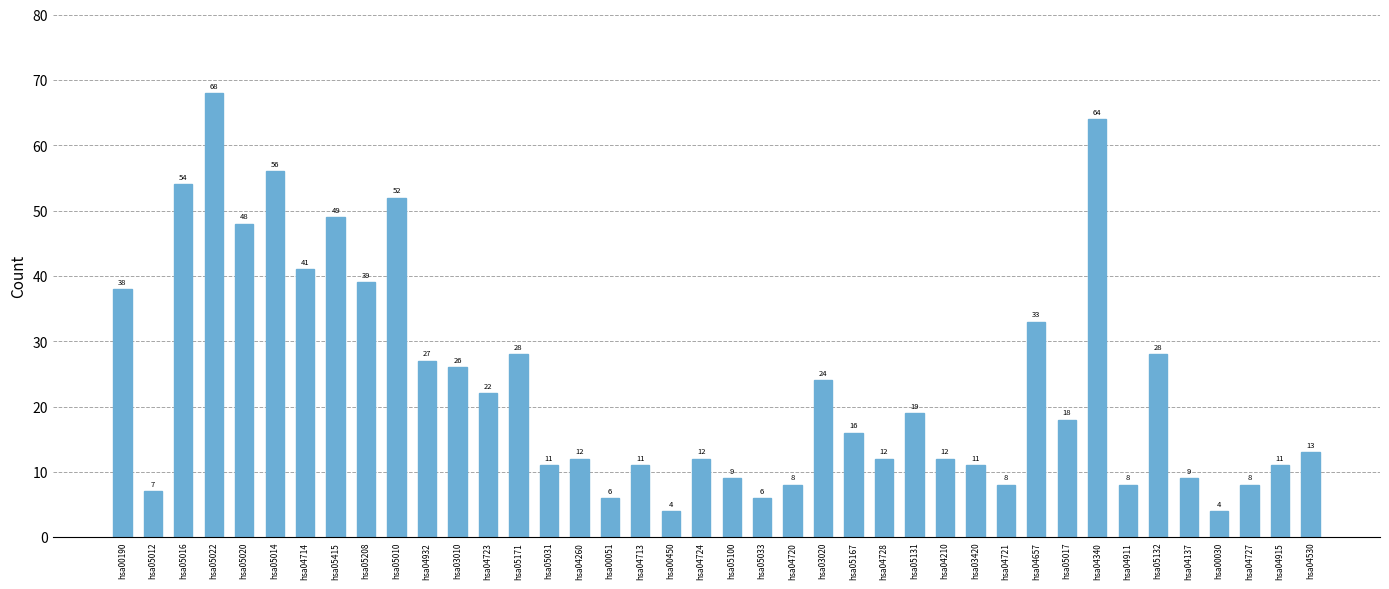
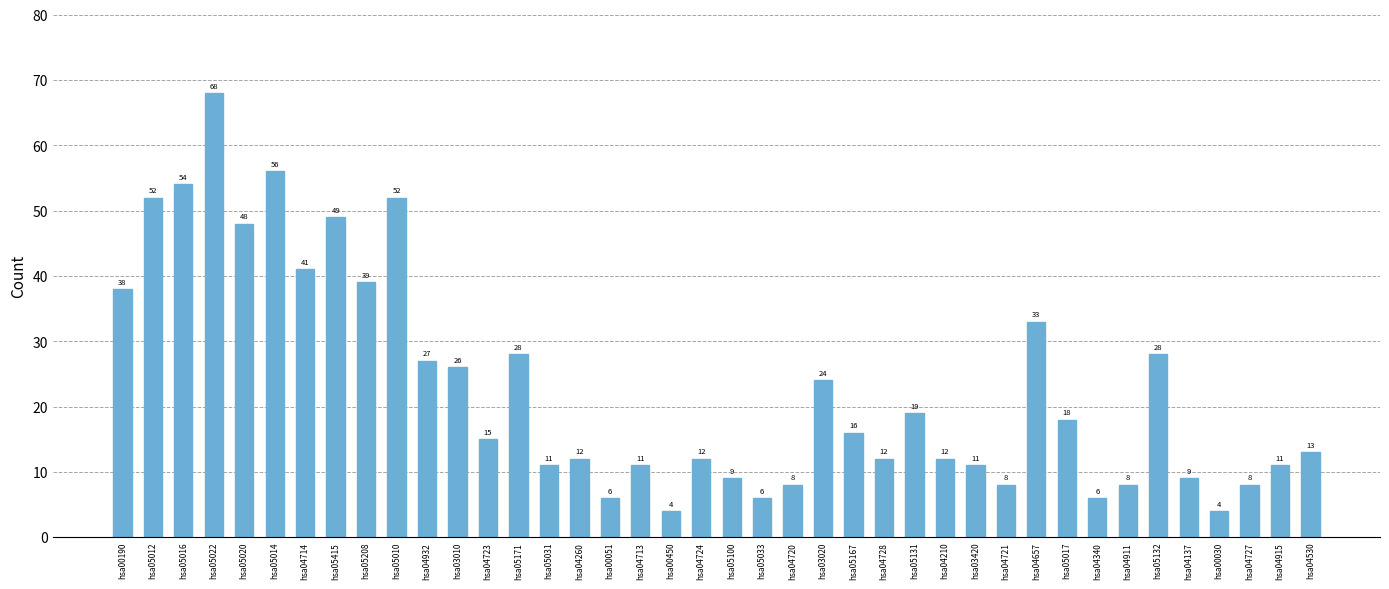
hsa05012: 7 -> 52
hsa04723: 22 -> 15
hsa04340: 64 -> 6
